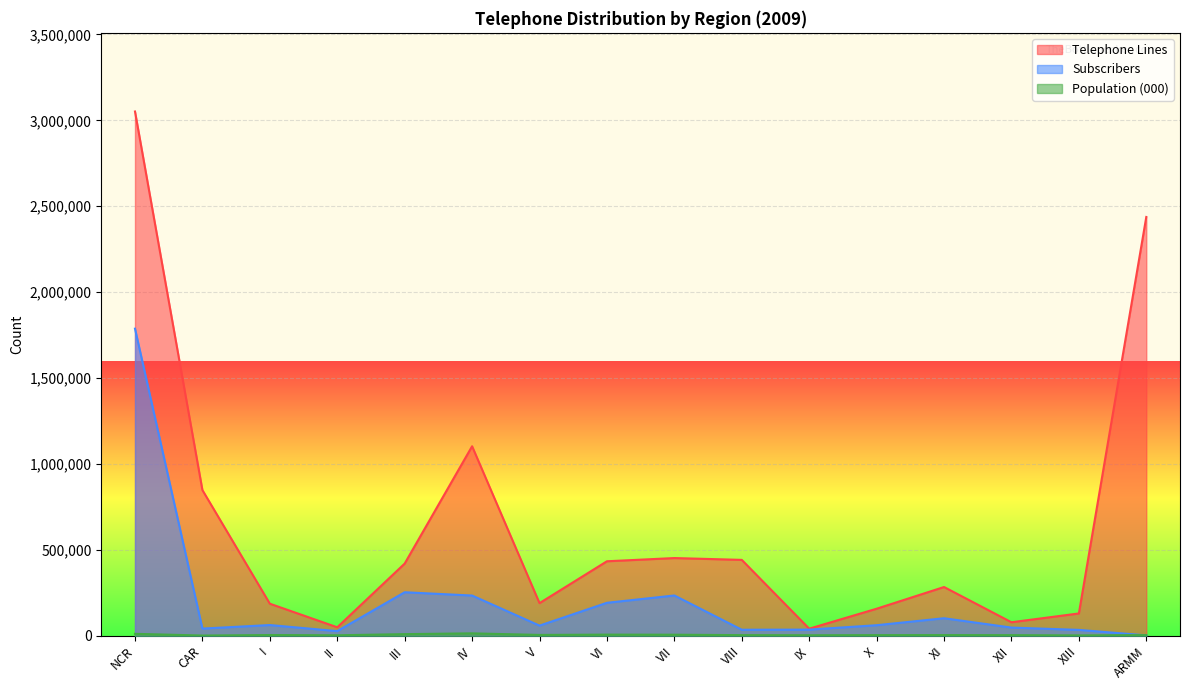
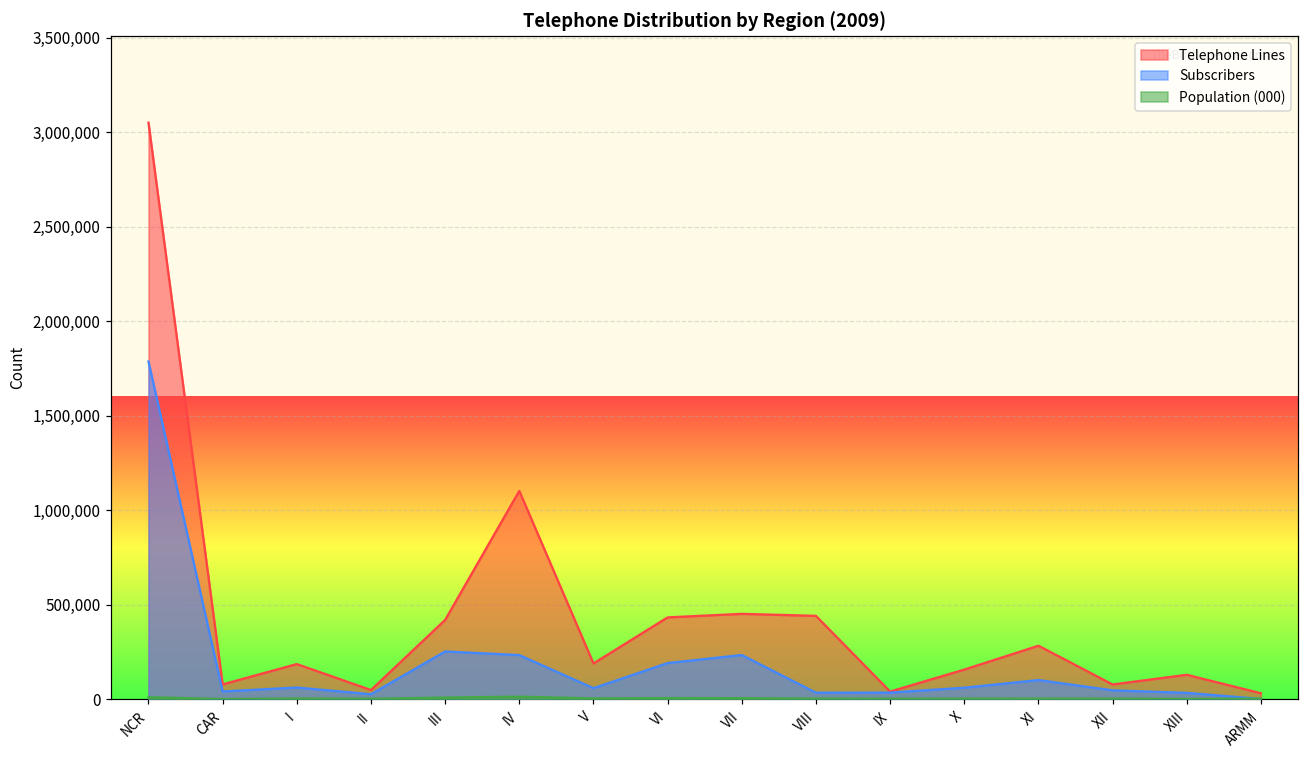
Telephone Lines, CAR: 850,000 -> 80,000
Telephone Lines, ARMM: 2,440,000 -> 30,000
